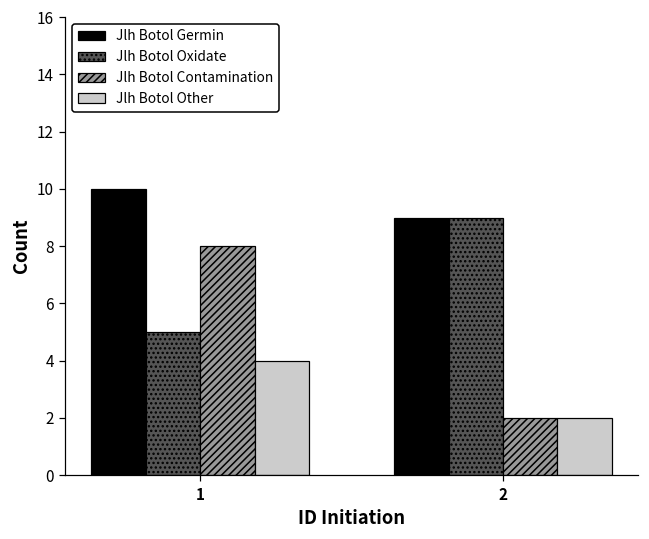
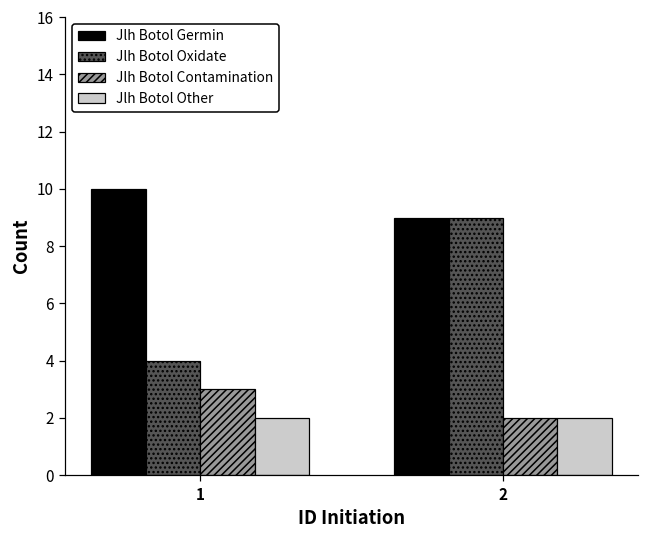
Jlh Botol Oxidate, 1: 5 -> 4
Jlh Botol Contamination, 1: 8 -> 3
Jlh Botol Other, 1: 4 -> 2
